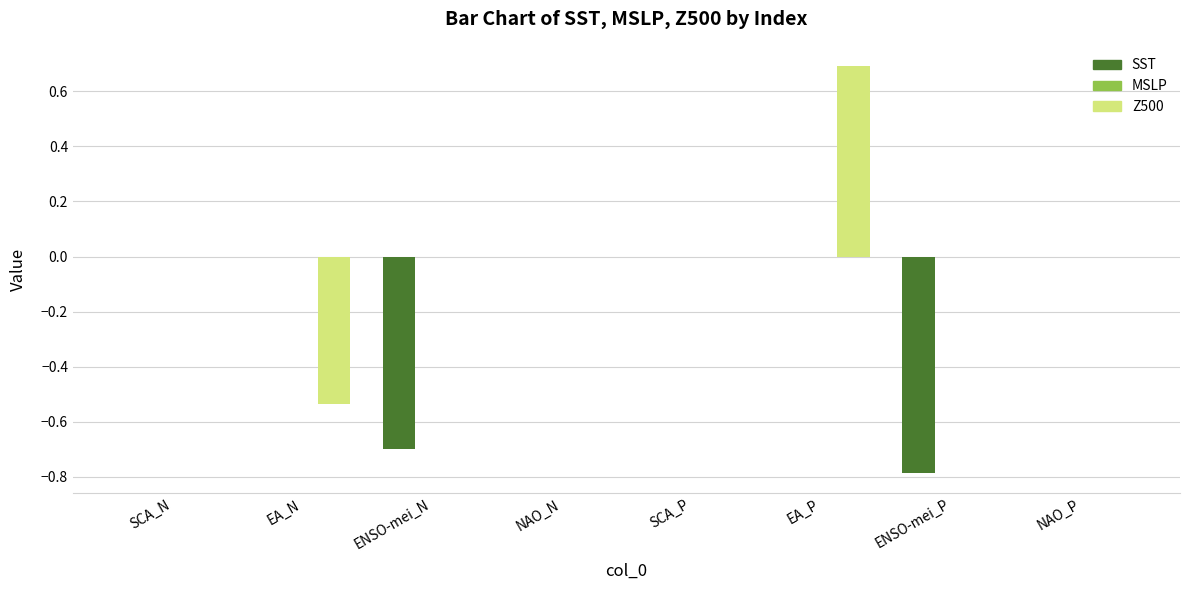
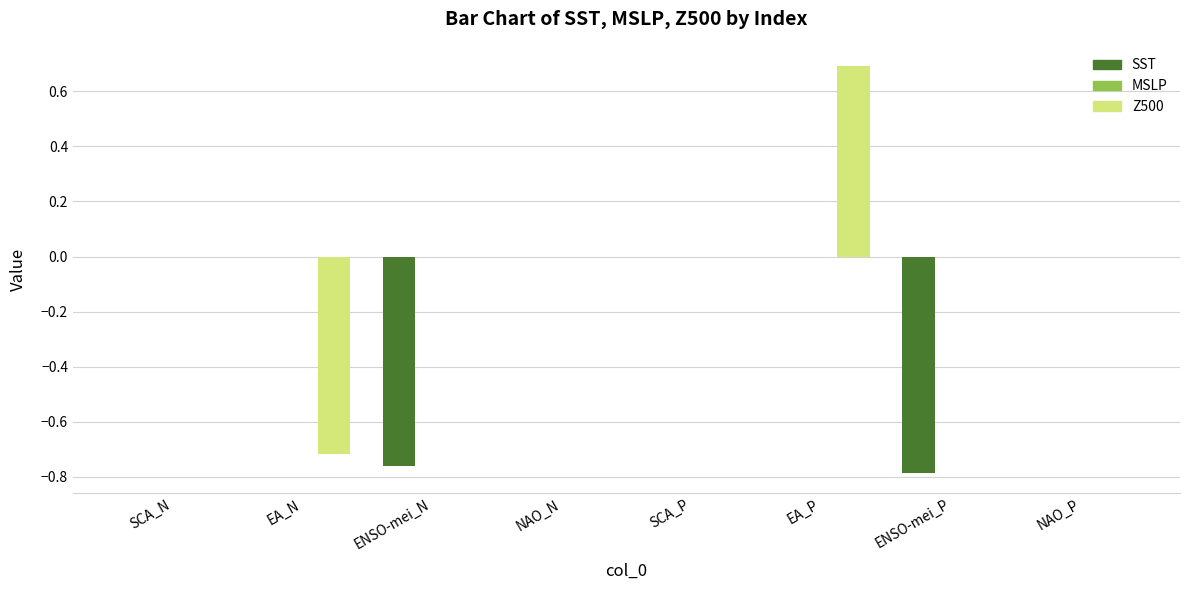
Z500, EA_N: -0.53 -> -0.72
SST, ENSO-mei_N: -0.70 -> -0.76
